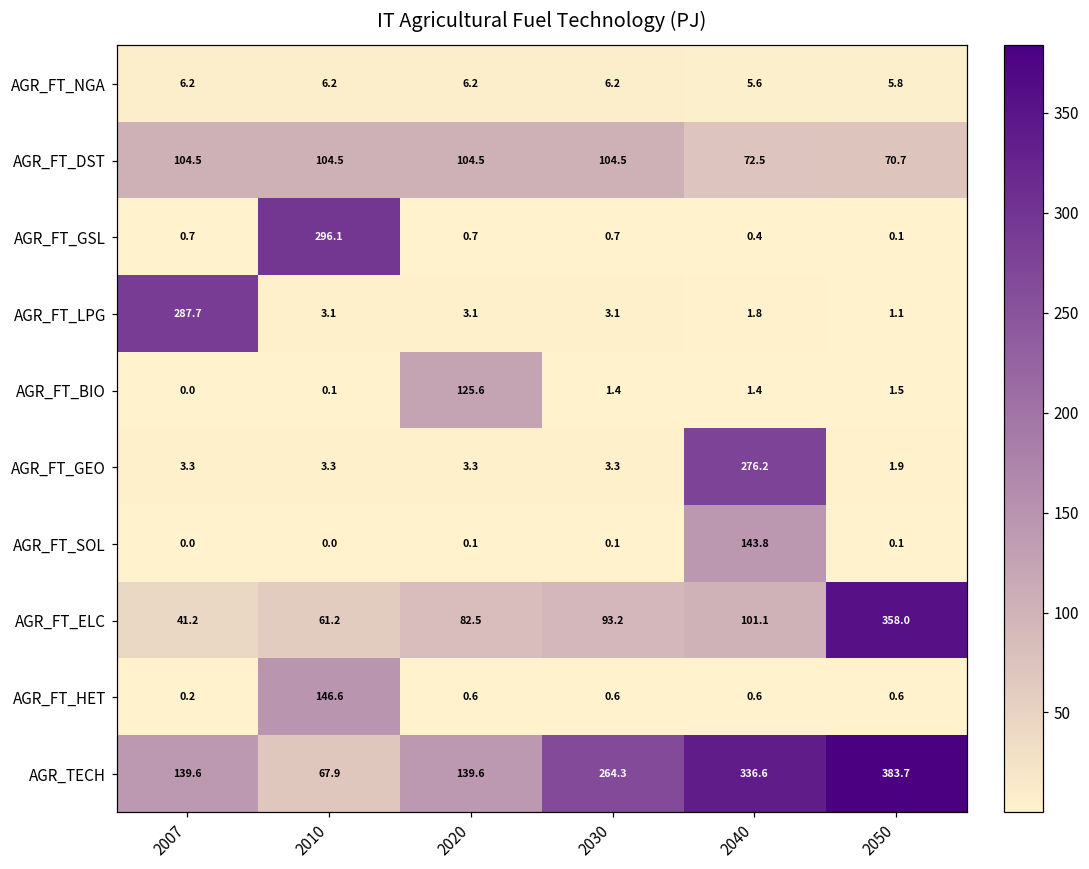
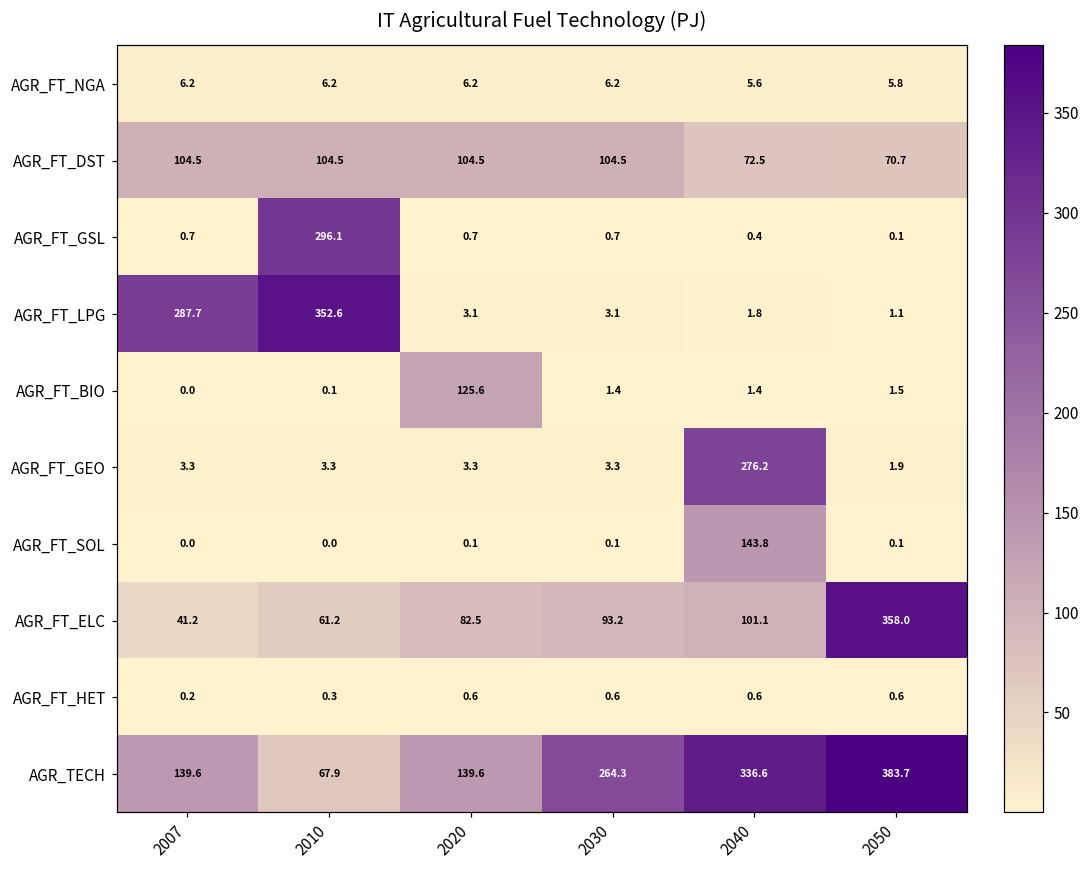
AGR_FT_LPG, 2010: 3.1 -> 352.6
AGR_FT_HET, 2010: 146.6 -> 0.3
